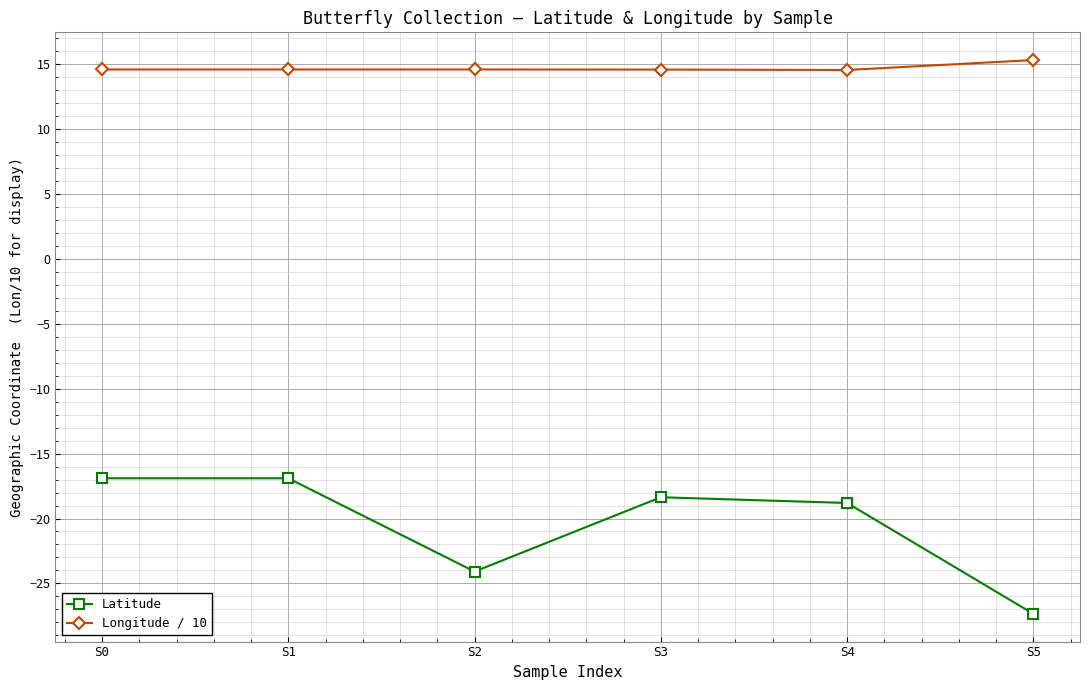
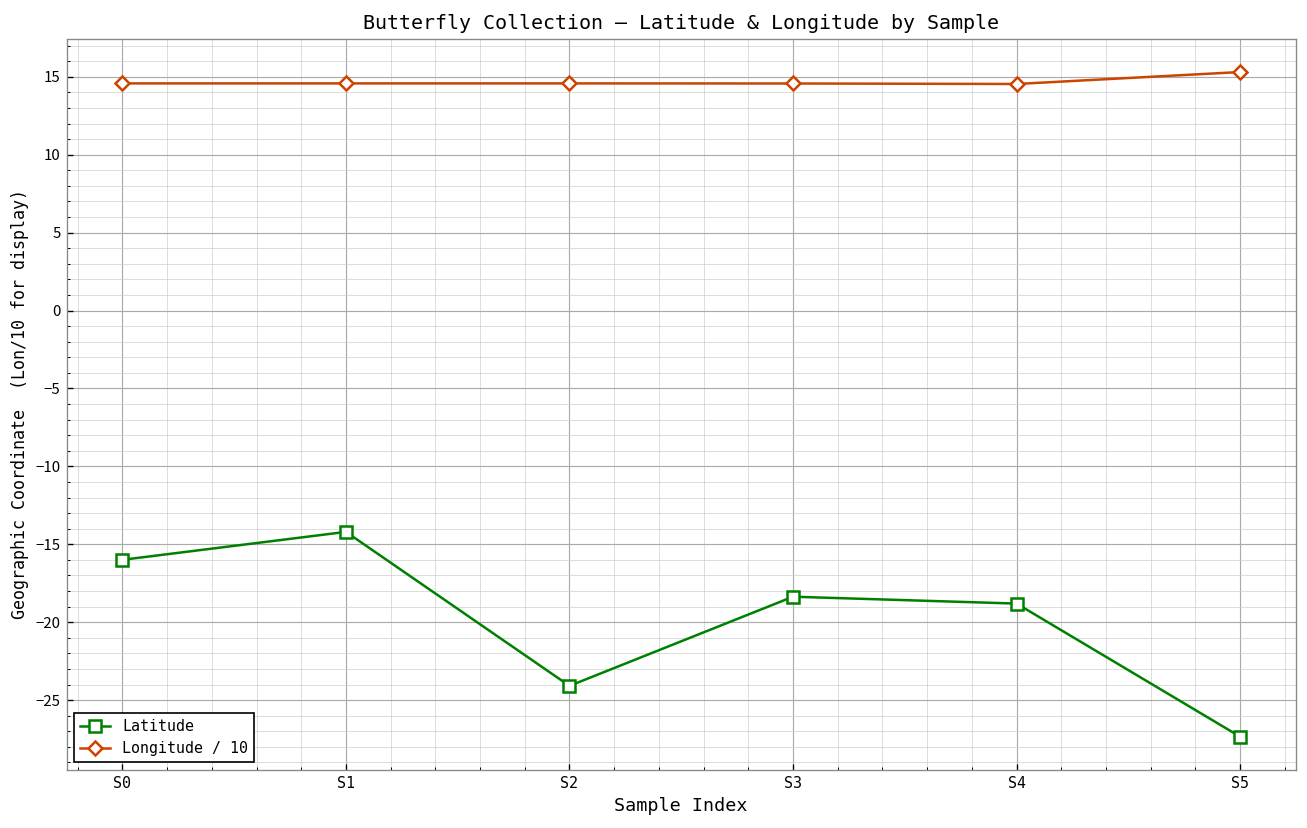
Latitude, S0: -16.9 -> -16.0
Latitude, S1: -16.9 -> -14.2
